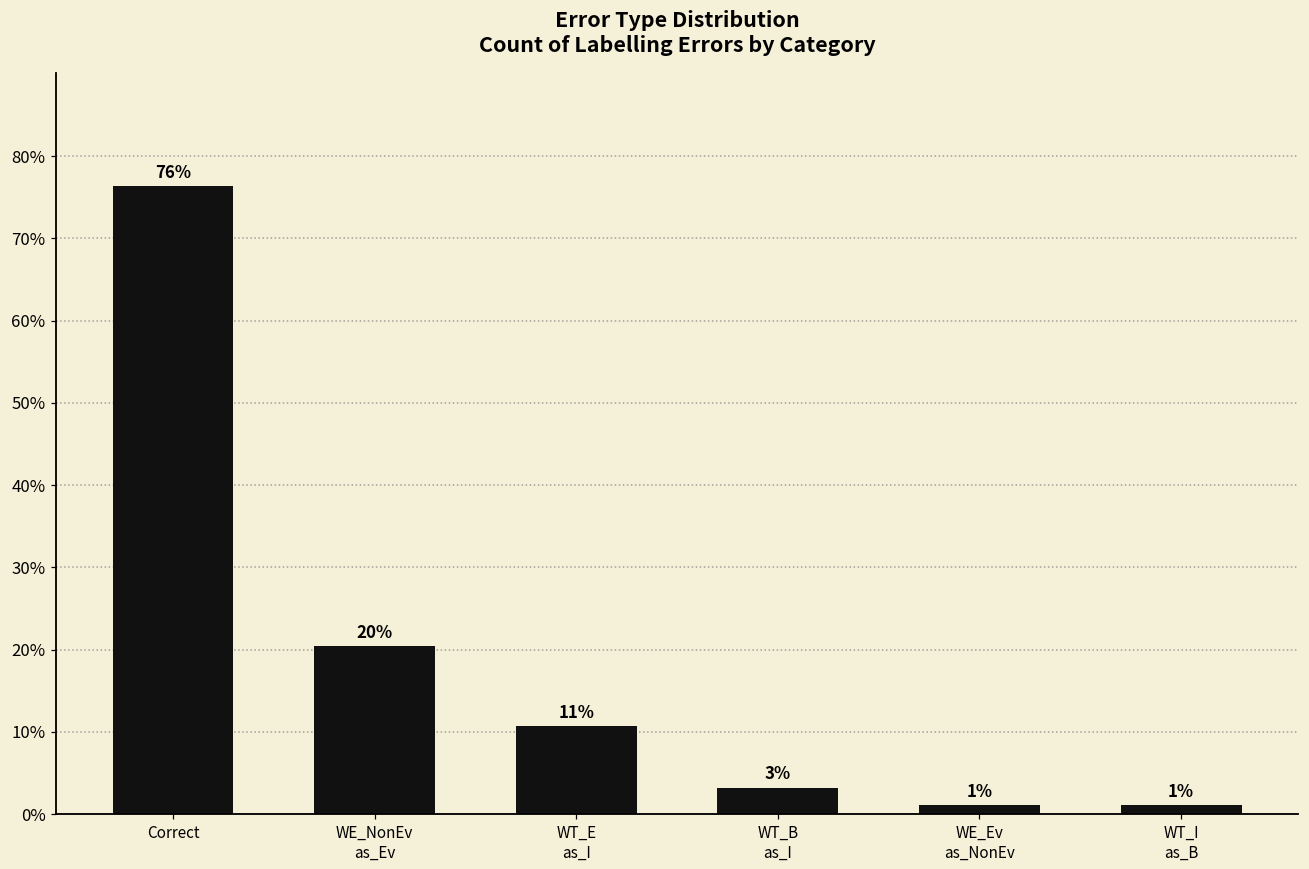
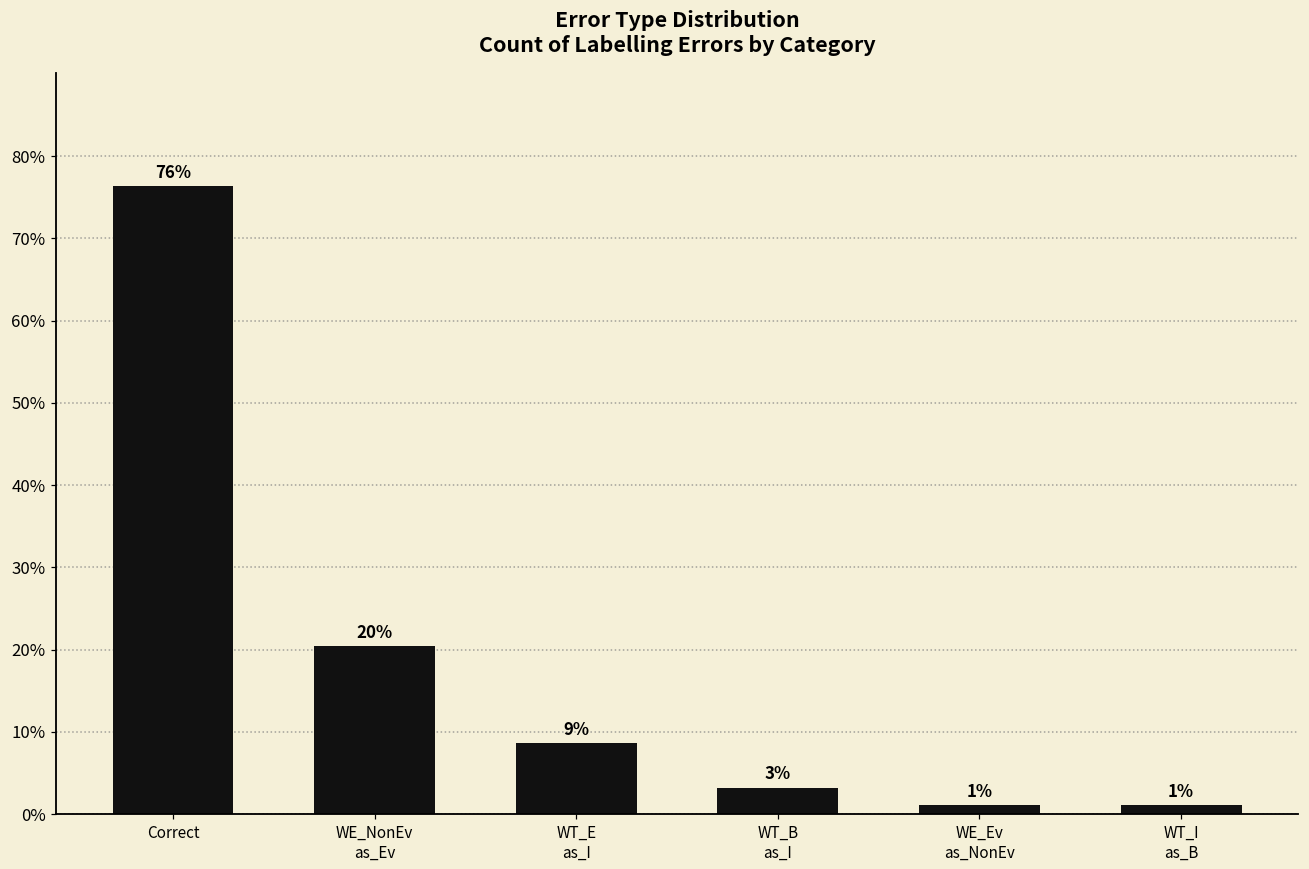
WT_E as_I: 11% -> 9%
